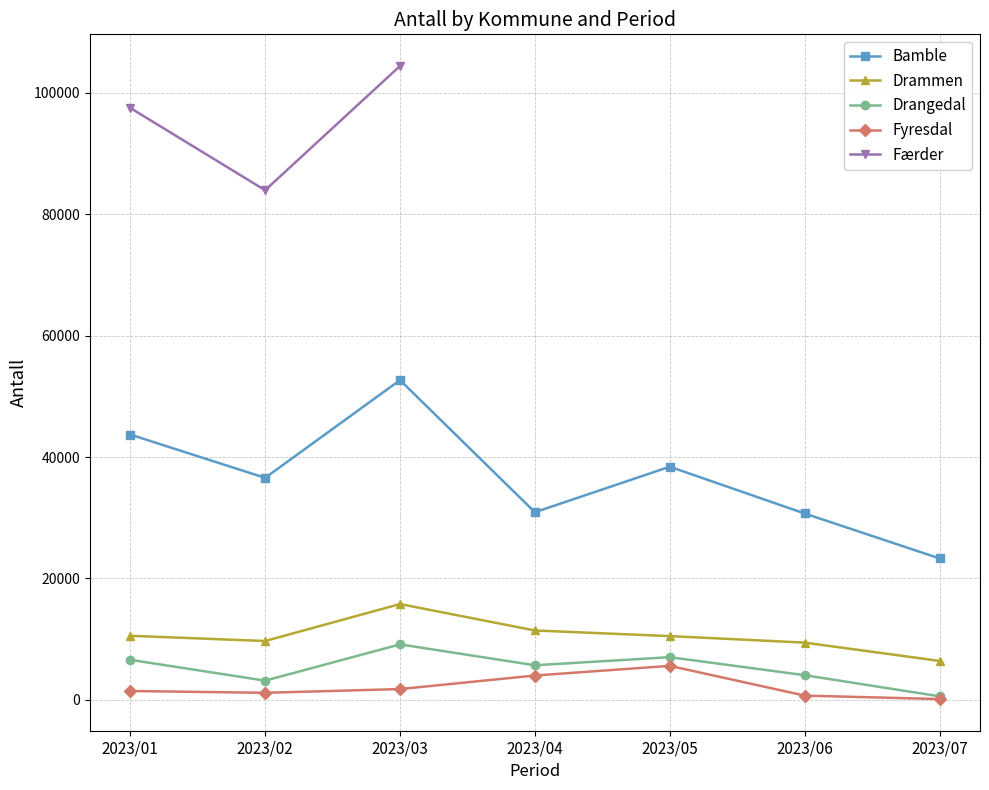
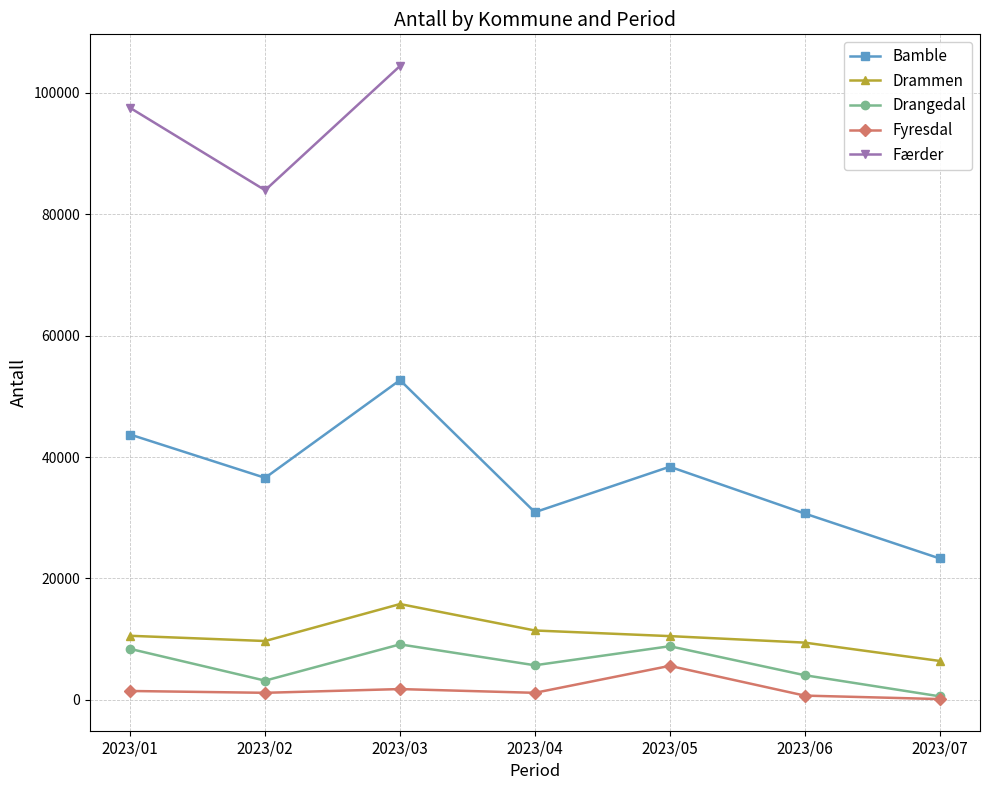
Drangedal, 2023/01: 7000 -> 8000
Fyresdal, 2023/04: 4000 -> 1000
Drangedal, 2023/05: 7000 -> 9000
